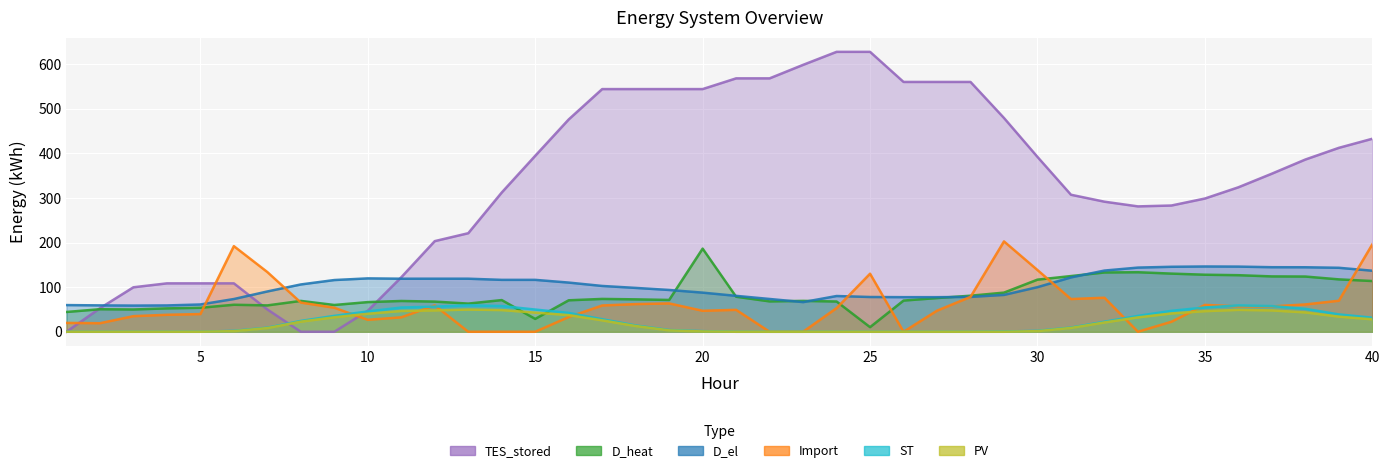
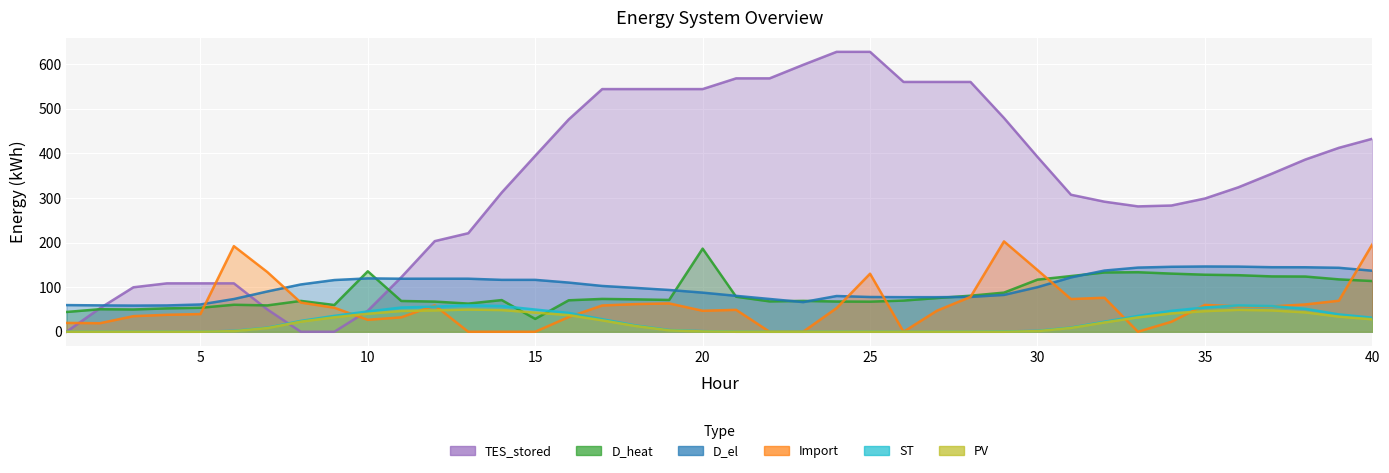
D_heat, 10: 70 -> 140
D_heat, 25: 10 -> 70
